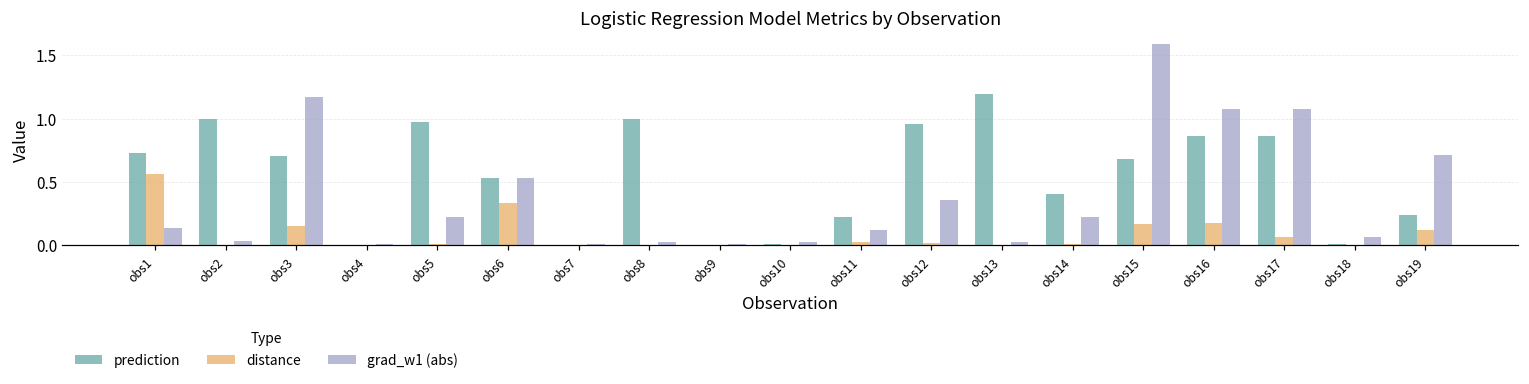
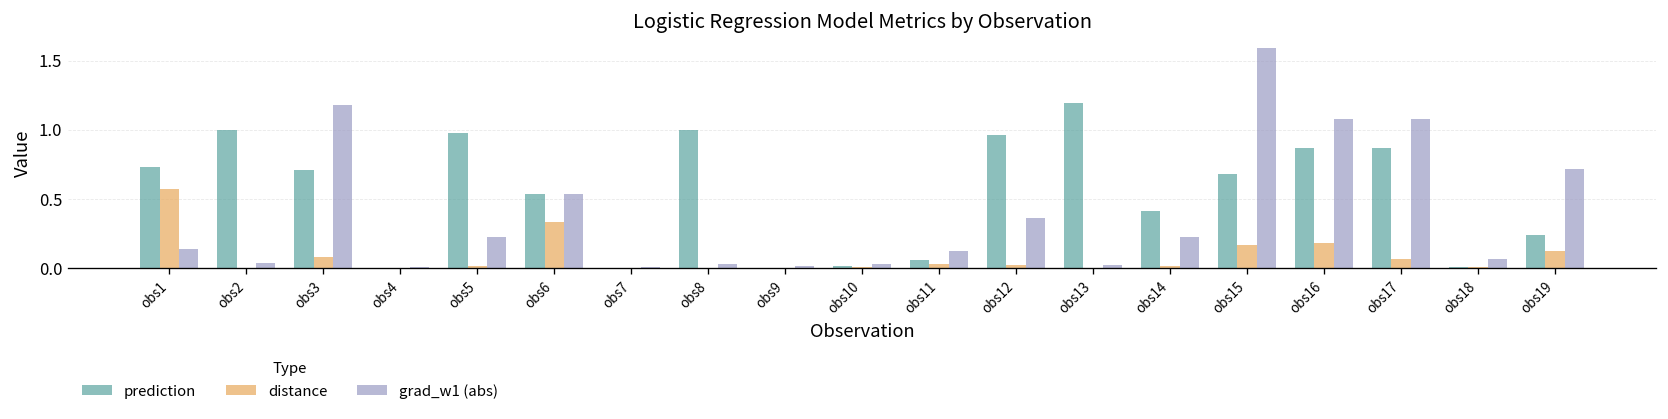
distance, obs3: 0.15 -> 0.08
prediction, obs11: 0.23 -> 0.06
